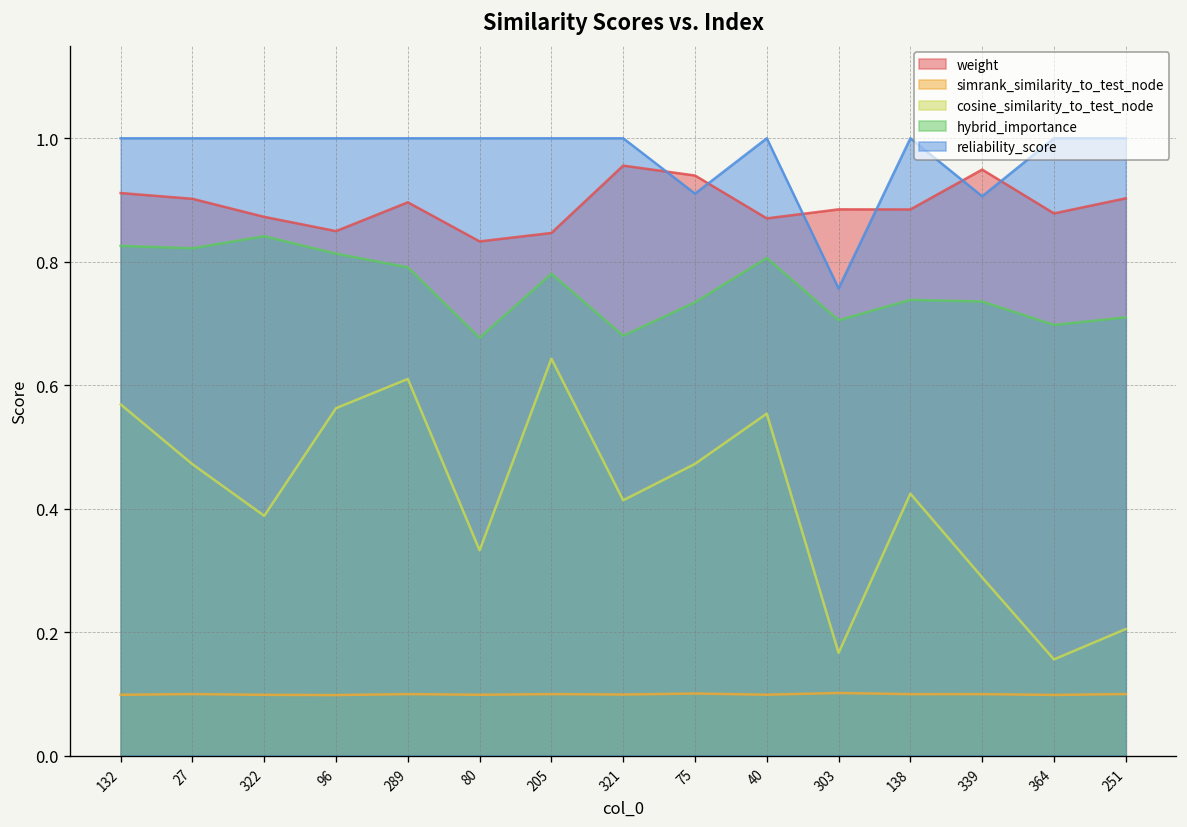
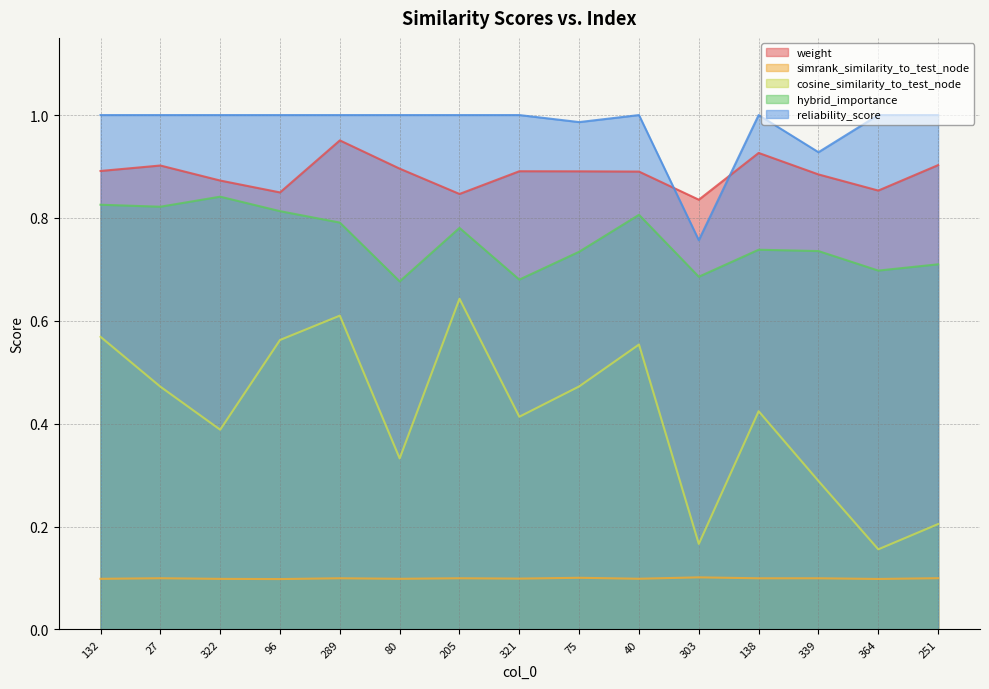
weight, 132: 0.91 -> 0.89
weight, 289: 0.90 -> 0.95
weight, 80: 0.83 -> 0.90
weight, 321: 0.96 -> 0.89
weight, 75: 0.94 -> 0.89
reliability_score, 75: 0.91 -> 0.99
weight, 40: 0.87 -> 0.89
weight, 303: 0.88 -> 0.84
hybrid_importance, 303: 0.71 -> 0.69
weight, 138: 0.88 -> 0.93
weight, 339: 0.95 -> 0.88
reliability_score, 339: 0.91 -> 0.93
weight, 364: 0.88 -> 0.85
